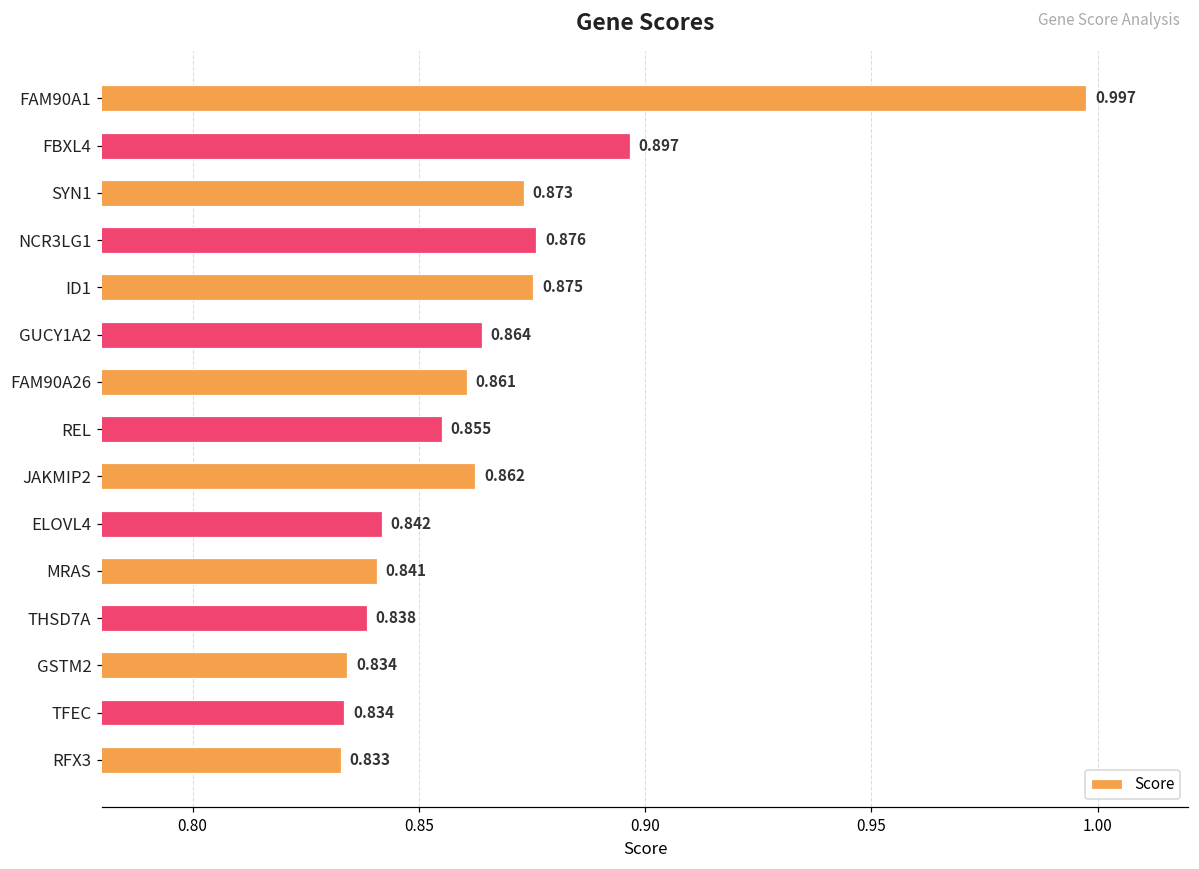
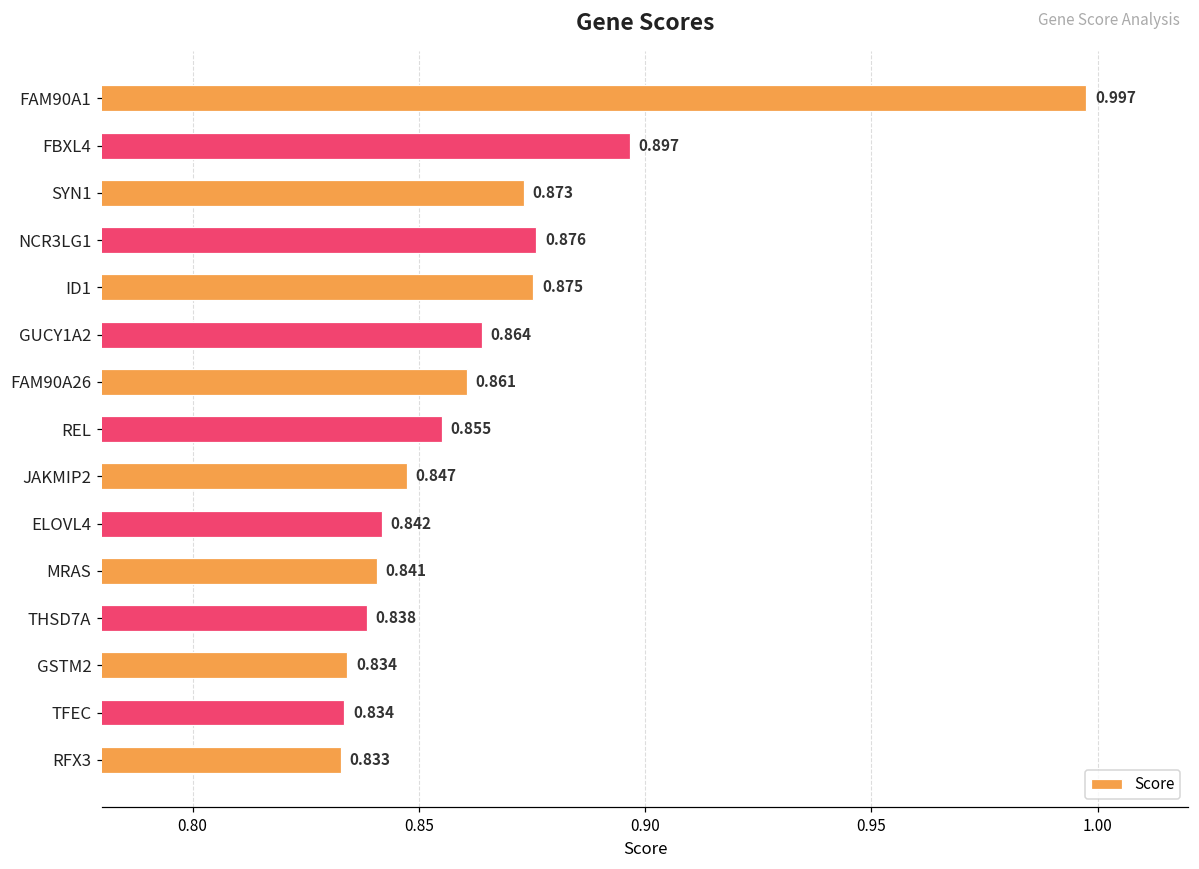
JAKMIP2: 0.862 -> 0.847
